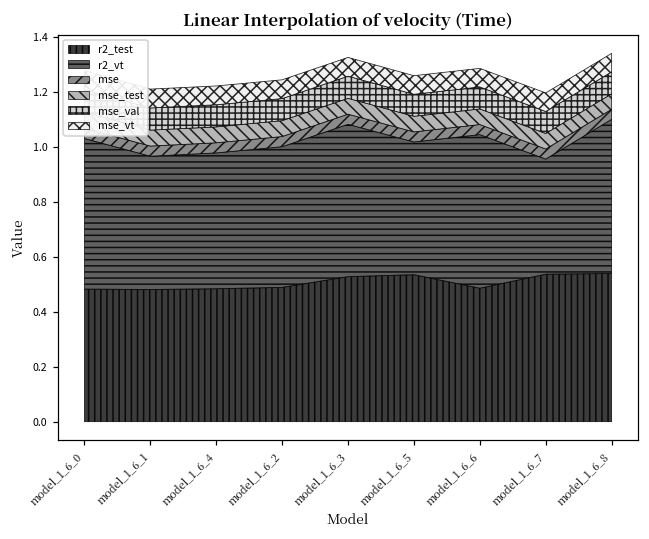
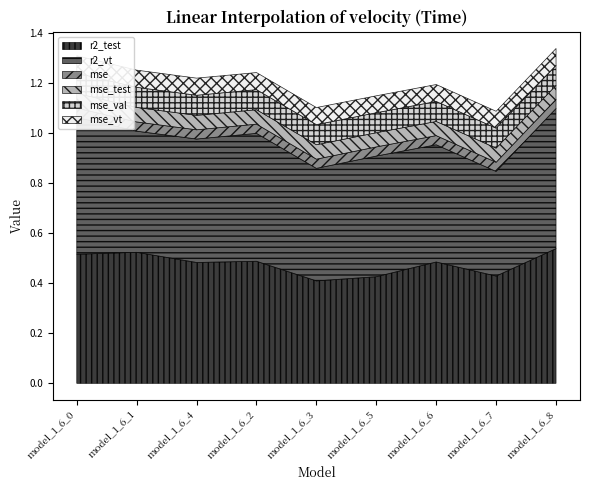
r2_test, model_1_6_0: 0.48 -> 0.52
r2_test, model_1_6_1: 0.48 -> 0.52
r2_test, model_1_6_3: 0.53 -> 0.41
r2_vt, model_1_6_3: 0.55 -> 0.45
r2_test, model_1_6_5: 0.53 -> 0.43
r2_vt, model_1_6_6: 0.56 -> 0.47
r2_test, model_1_6_7: 0.54 -> 0.43
